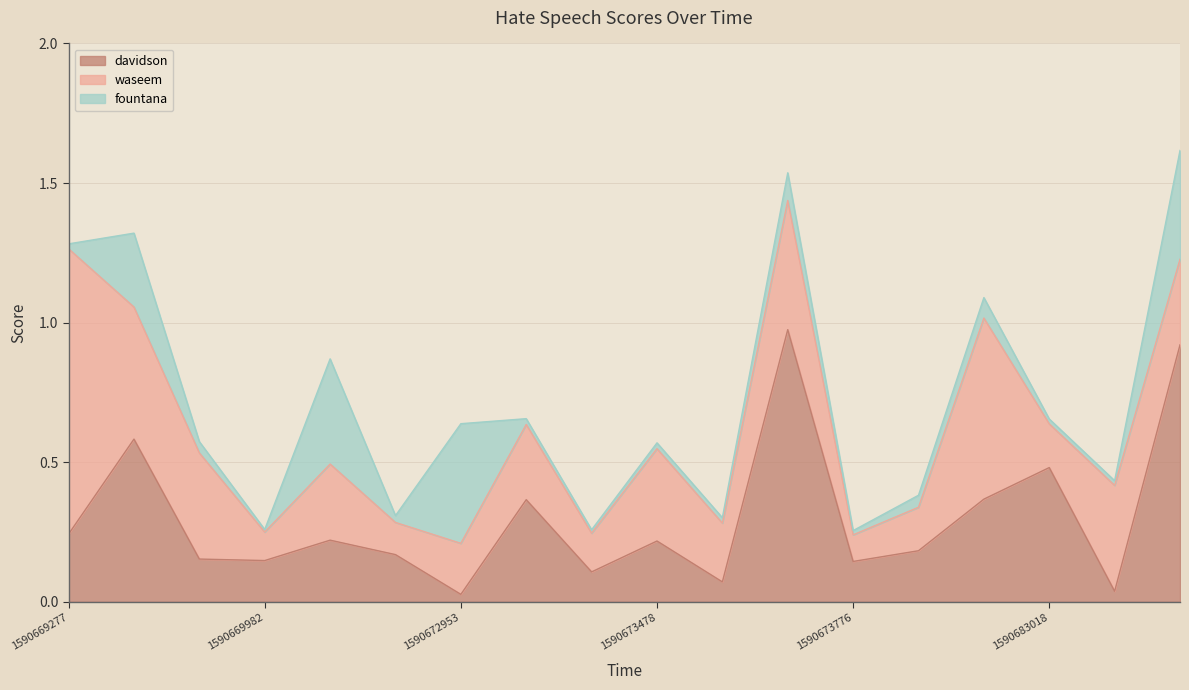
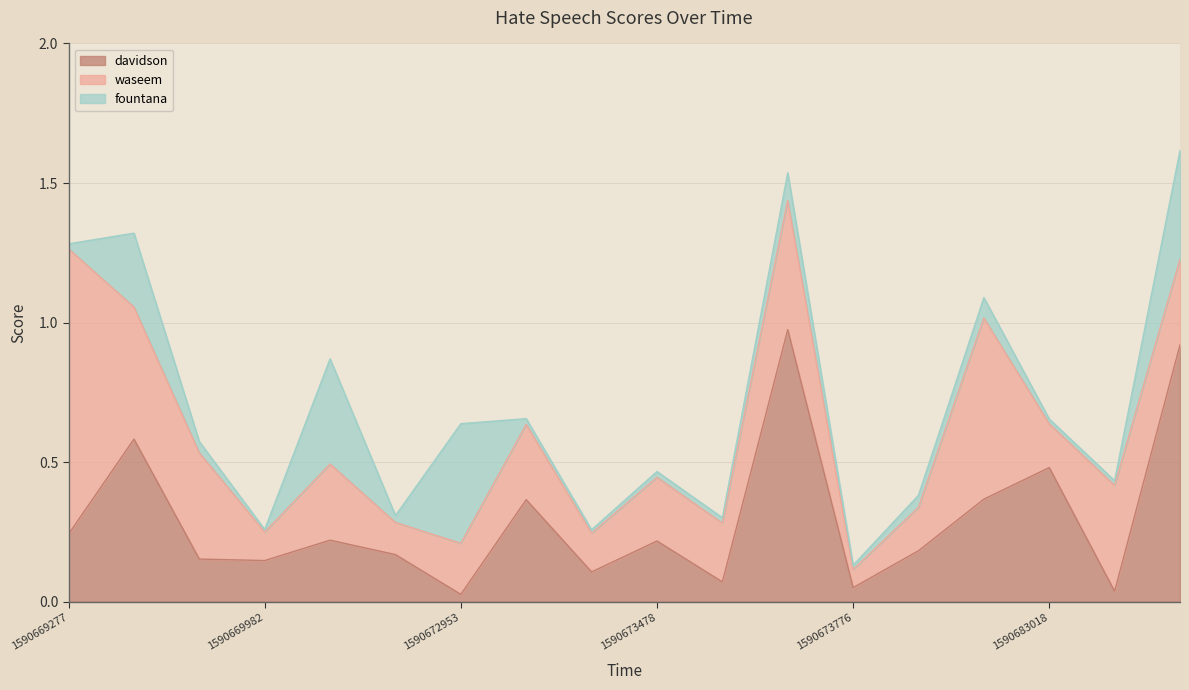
waseem, 1590673478: 0.33 -> 0.23
davidson, 1590673776: 0.14 -> 0.05
waseem, 1590673776: 0.10 -> 0.06
